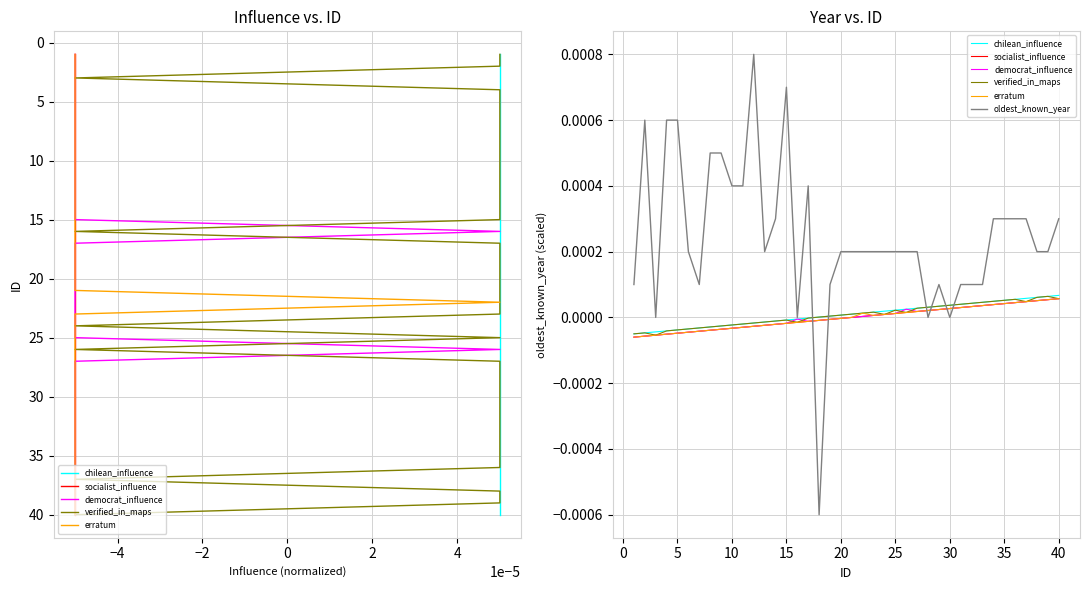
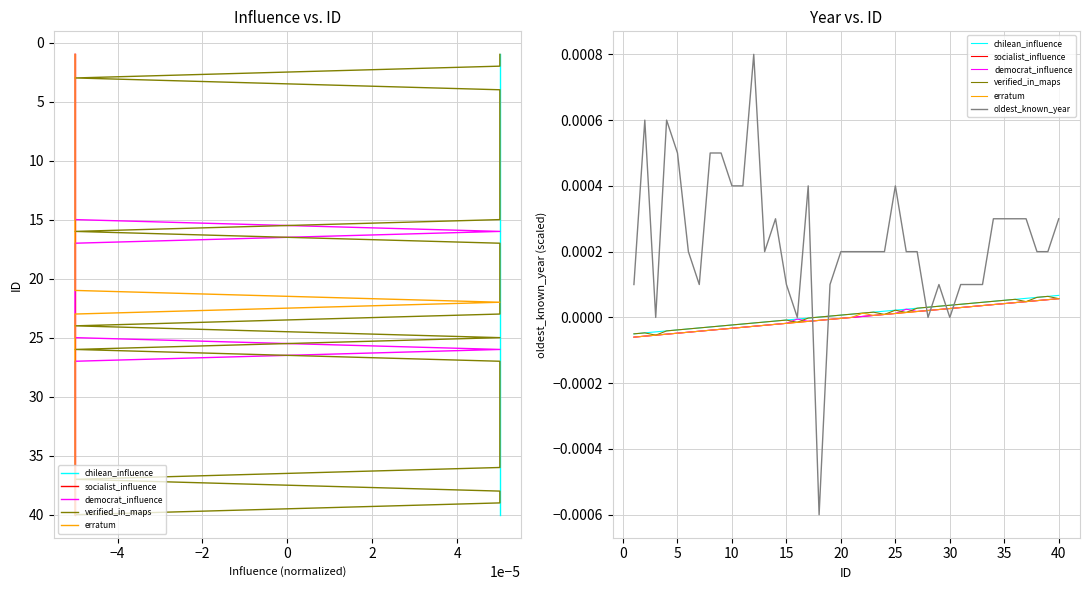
Year vs. ID, oldest_known_year, 5: 0.00060 -> 0.00050
Year vs. ID, oldest_known_year, 15: 0.00070 -> 0.00010
Year vs. ID, oldest_known_year, 25: 0.00020 -> 0.00040
